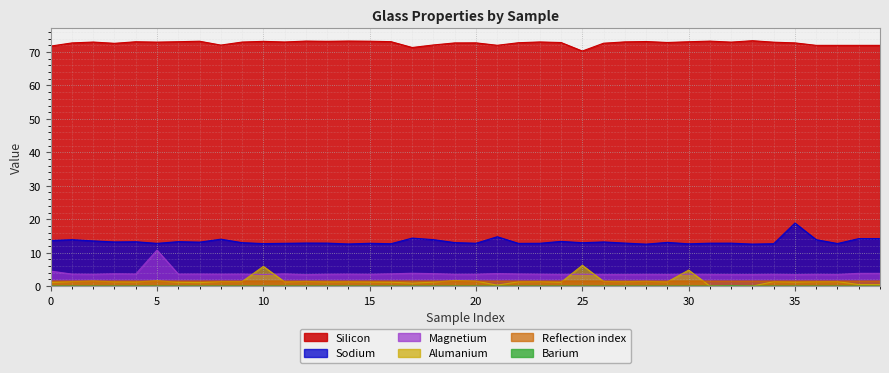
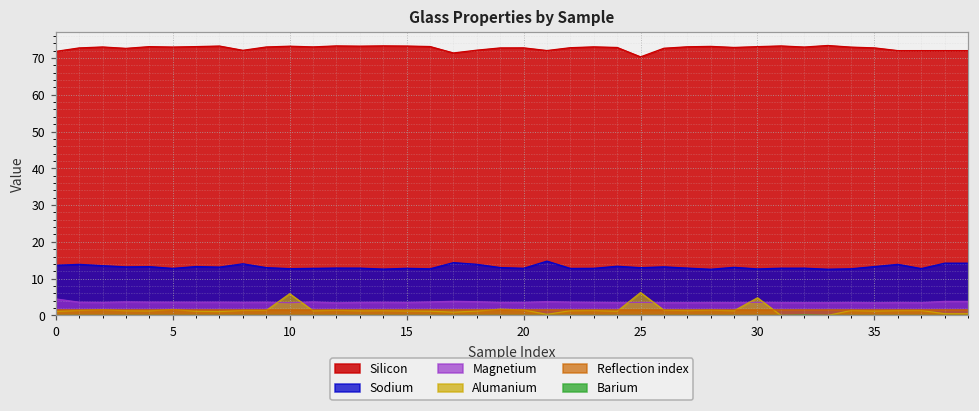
Magnetium, 5: 11 -> 4
Sodium, 35: 19 -> 13
